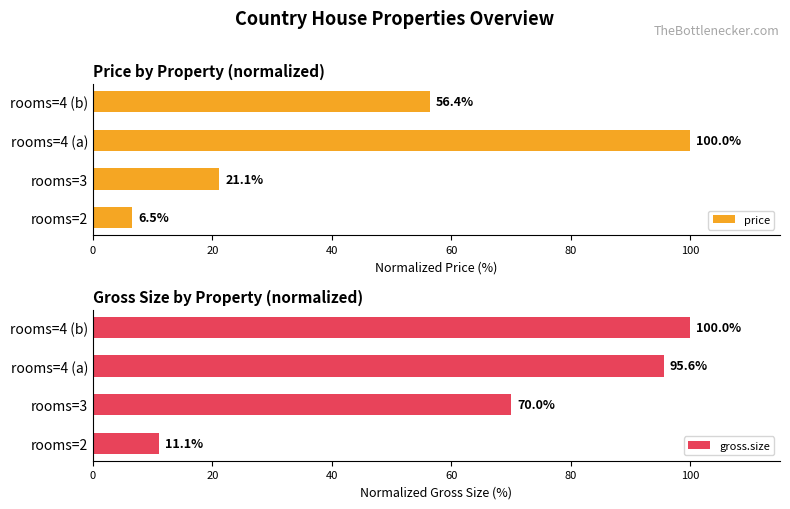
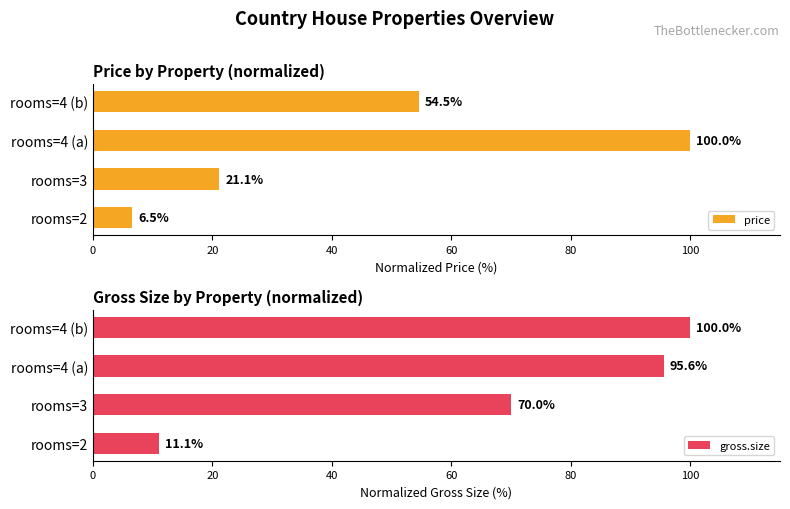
Price by Property (normalized), rooms=4 (b): 56.4% -> 54.5%
